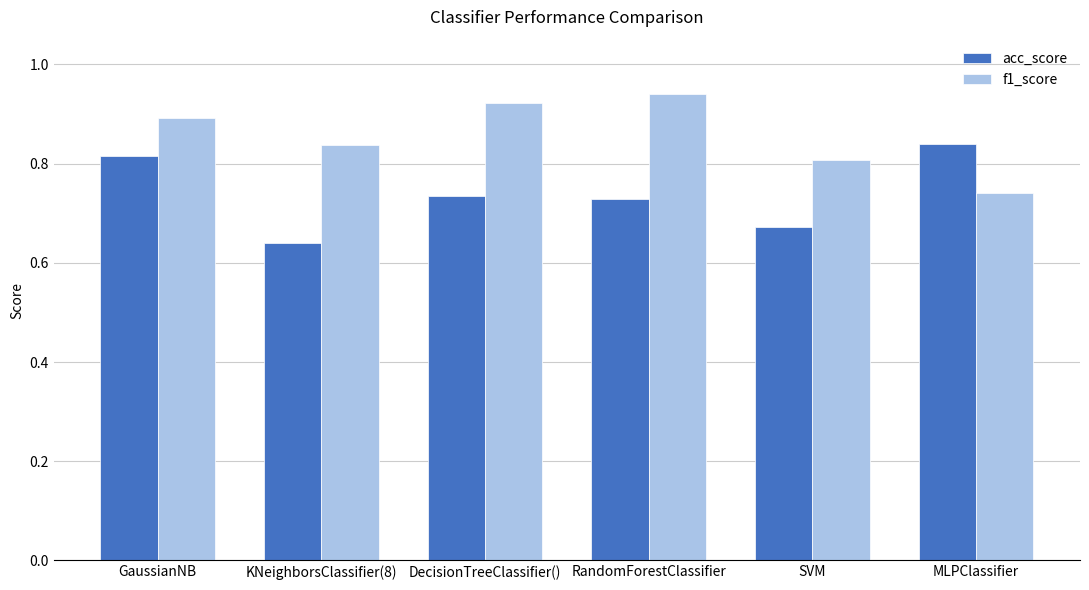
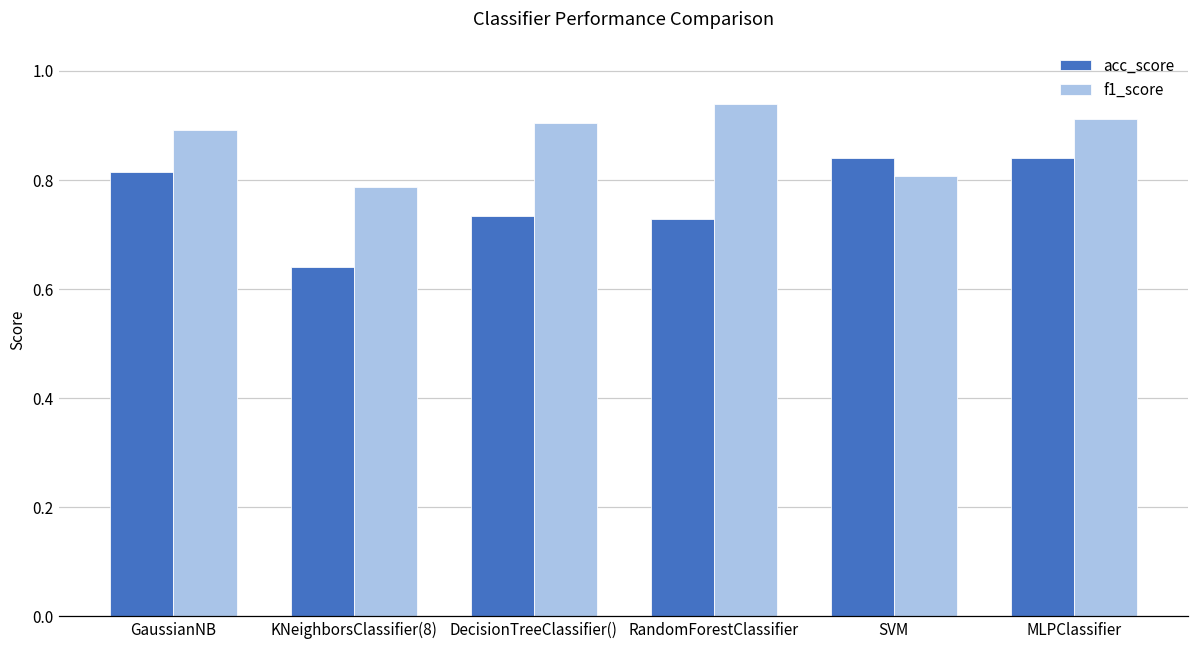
f1_score, KNeighborsClassifier(8): 0.84 -> 0.79
f1_score, DecisionTreeClassifier(): 0.92 -> 0.91
acc_score, SVM: 0.67 -> 0.84
f1_score, MLPClassifier: 0.74 -> 0.91
